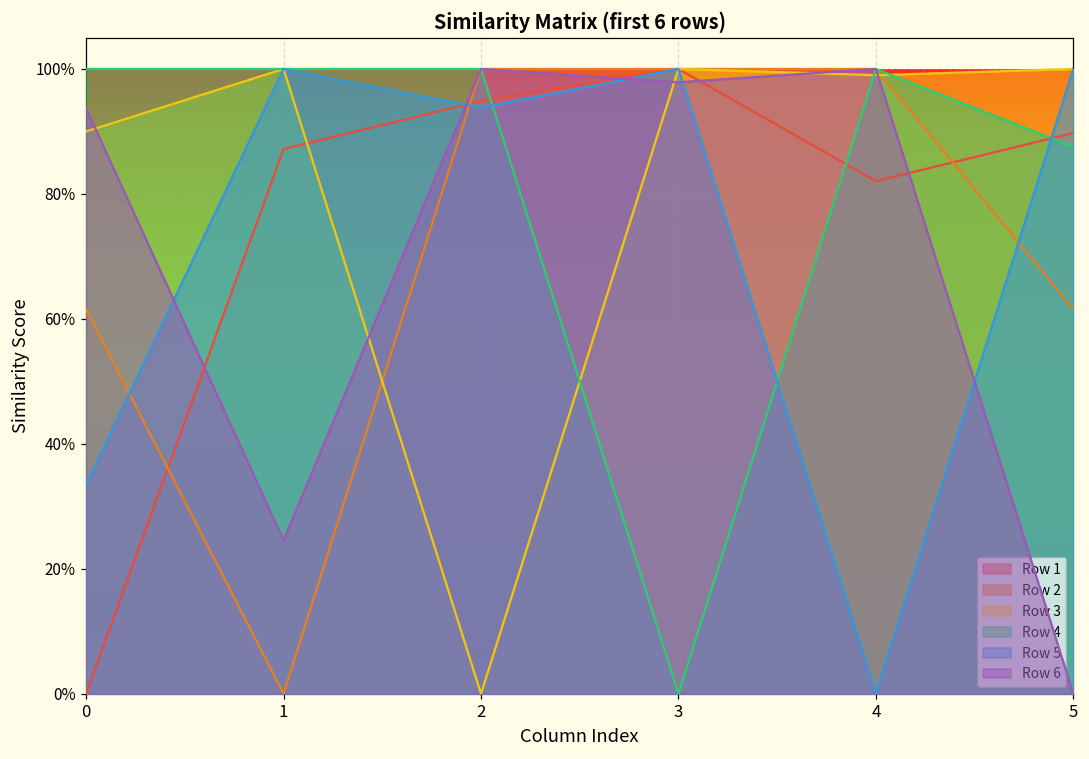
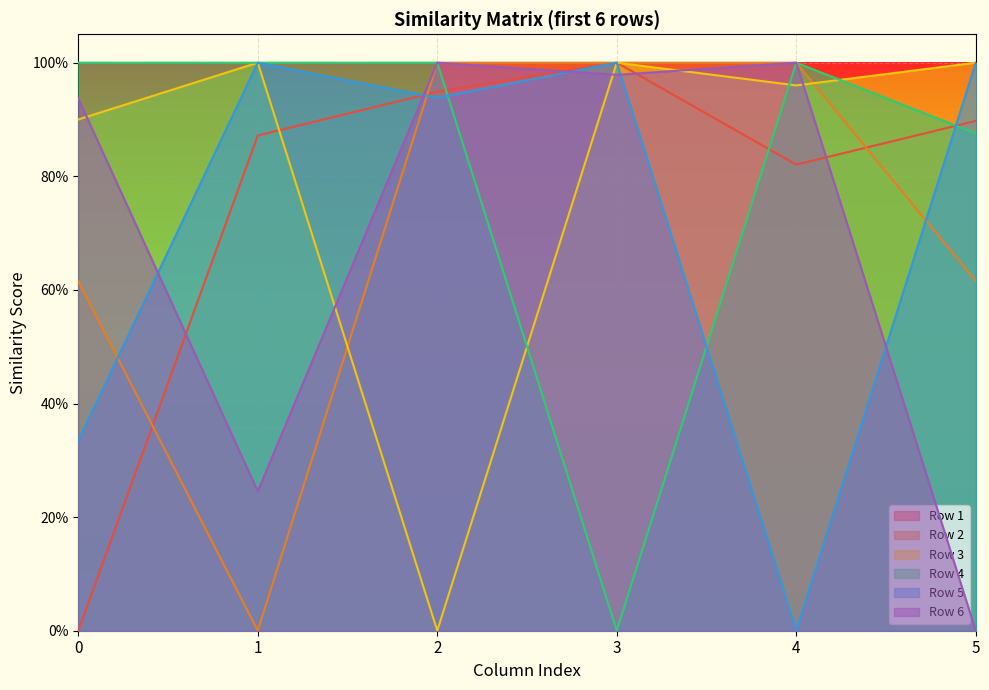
Row 3, 4: 99% -> 96%
